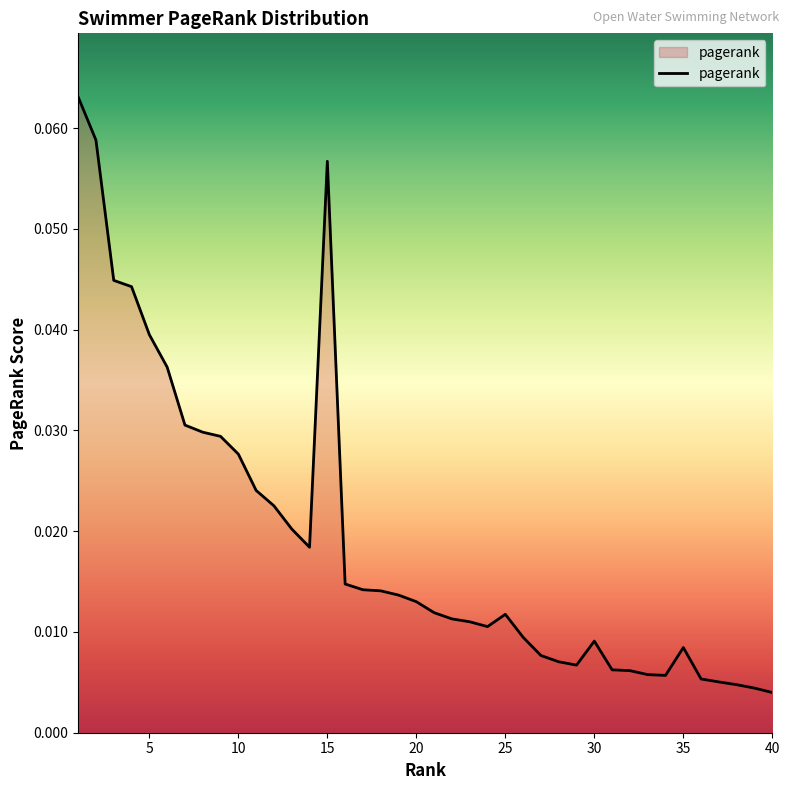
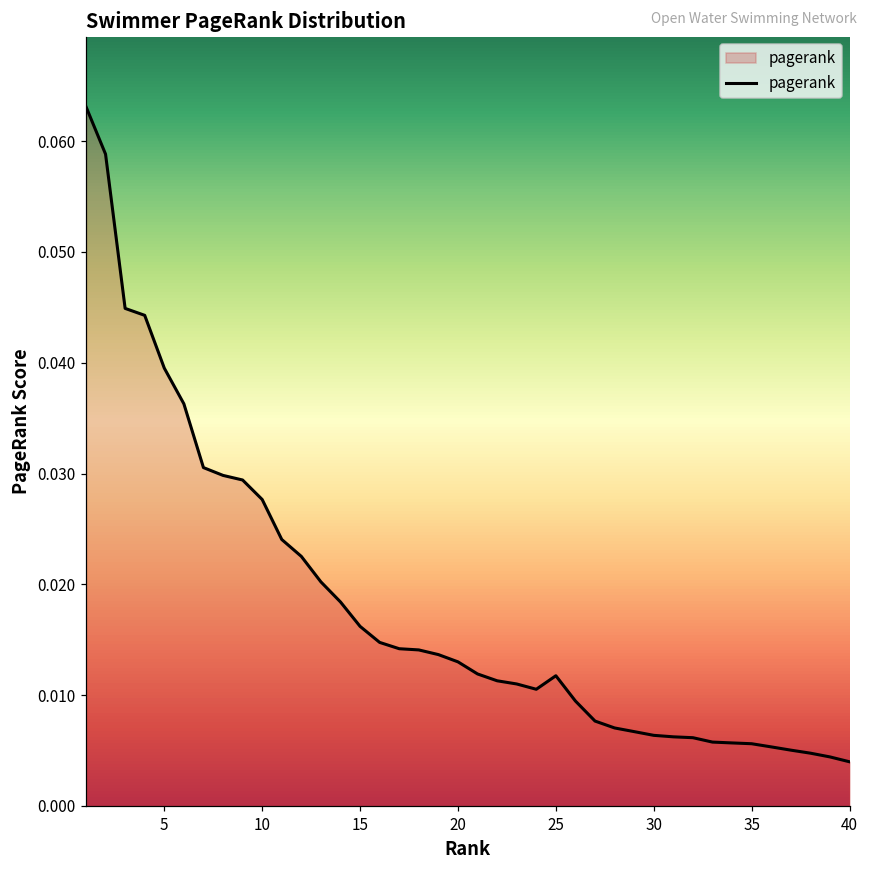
15: 0.0567 -> 0.0162
30: 0.0091 -> 0.0064
35: 0.0085 -> 0.0056
